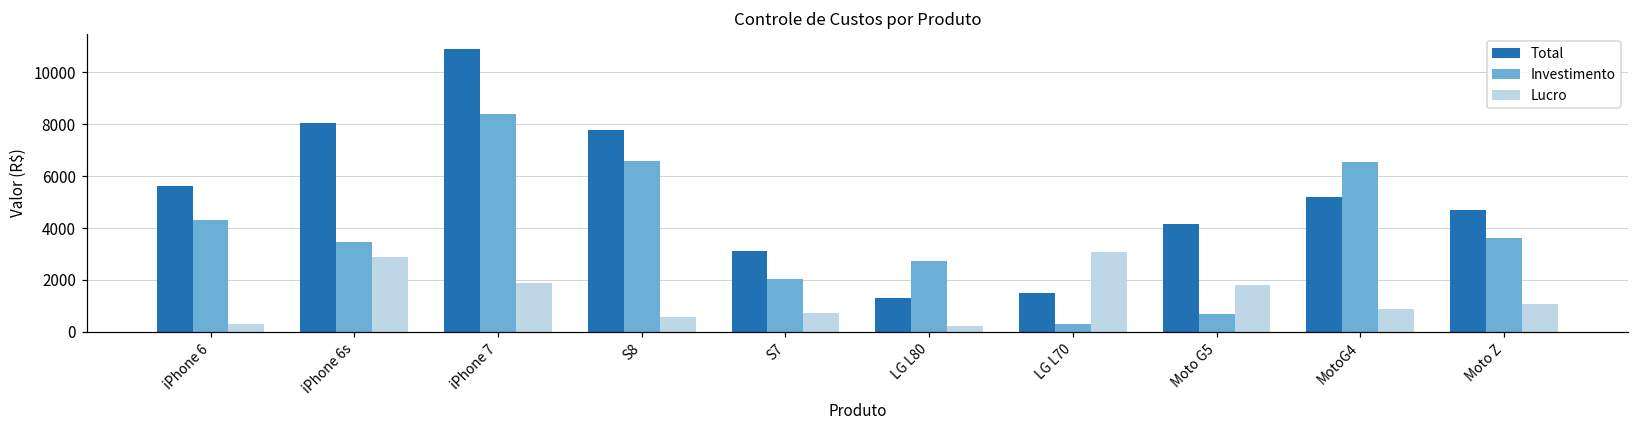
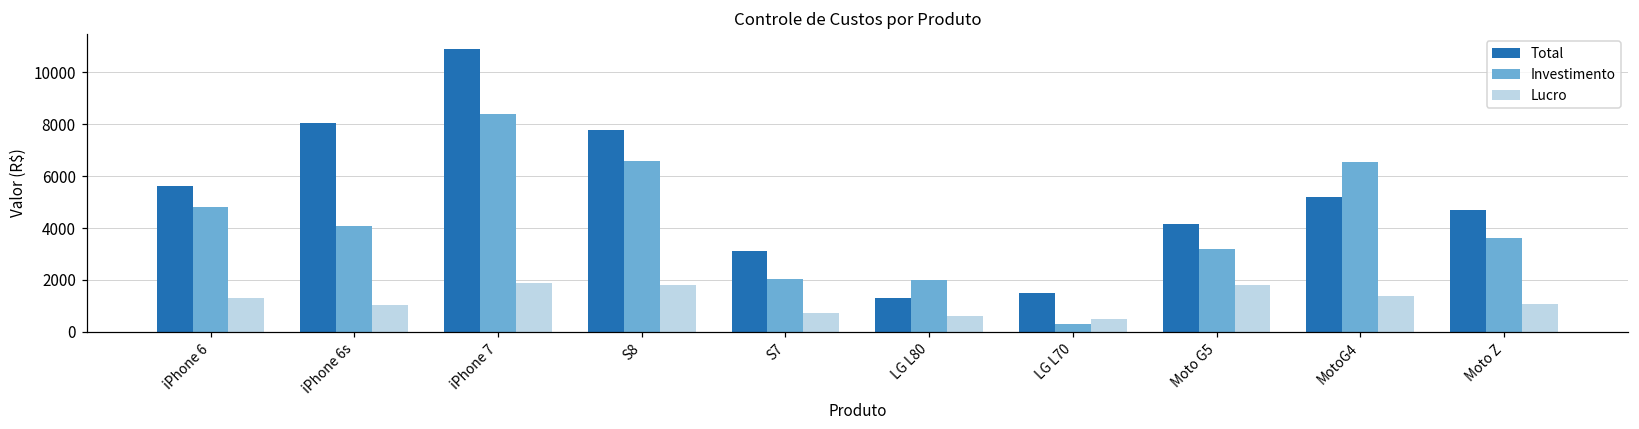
Investimento, iPhone 6: 4300 -> 4800
Lucro, iPhone 6: 300 -> 1300
Investimento, iPhone 6s: 3500 -> 4100
Lucro, iPhone 6s: 2900 -> 1000
Lucro, S8: 600 -> 1800
Investimento, LG L80: 2700 -> 2000
Lucro, LG L80: 200 -> 600
Lucro, LG L70: 3100 -> 500
Investimento, Moto G5: 700 -> 3200
Lucro, MotoG4: 900 -> 1400
